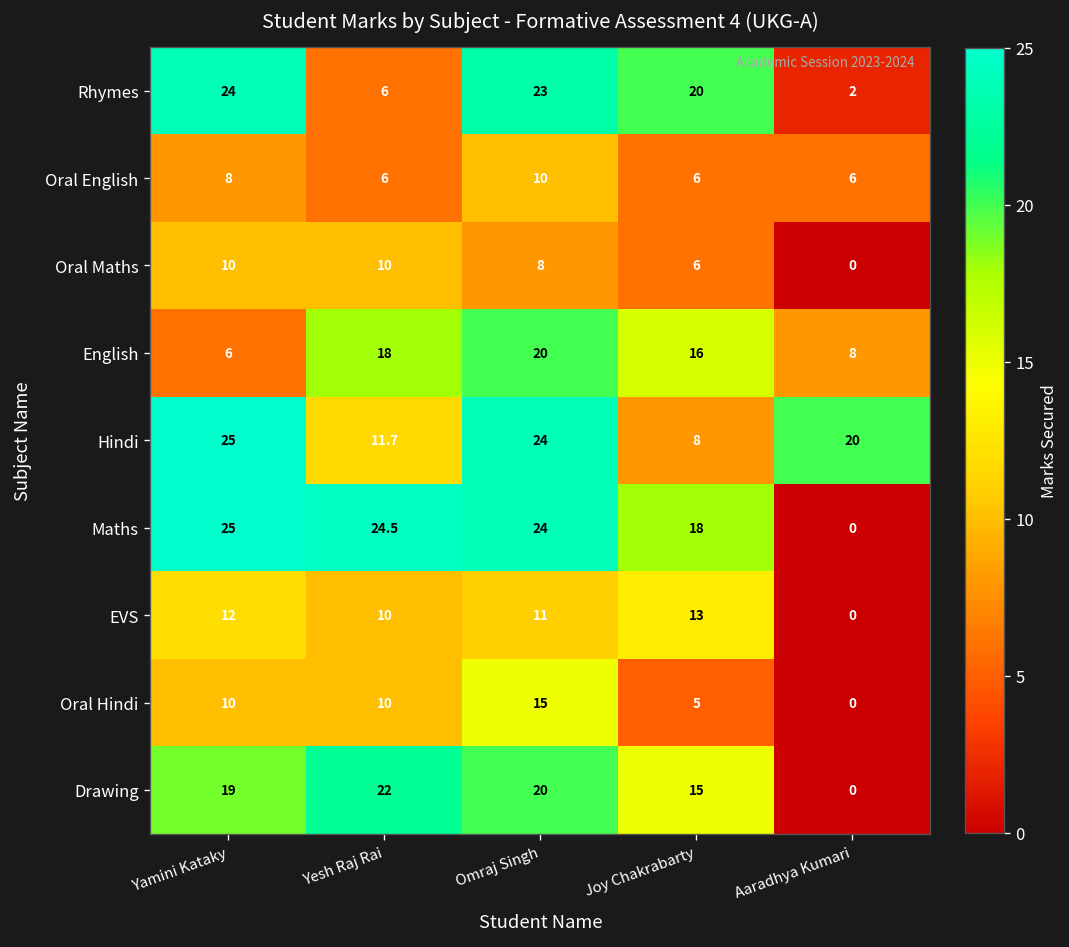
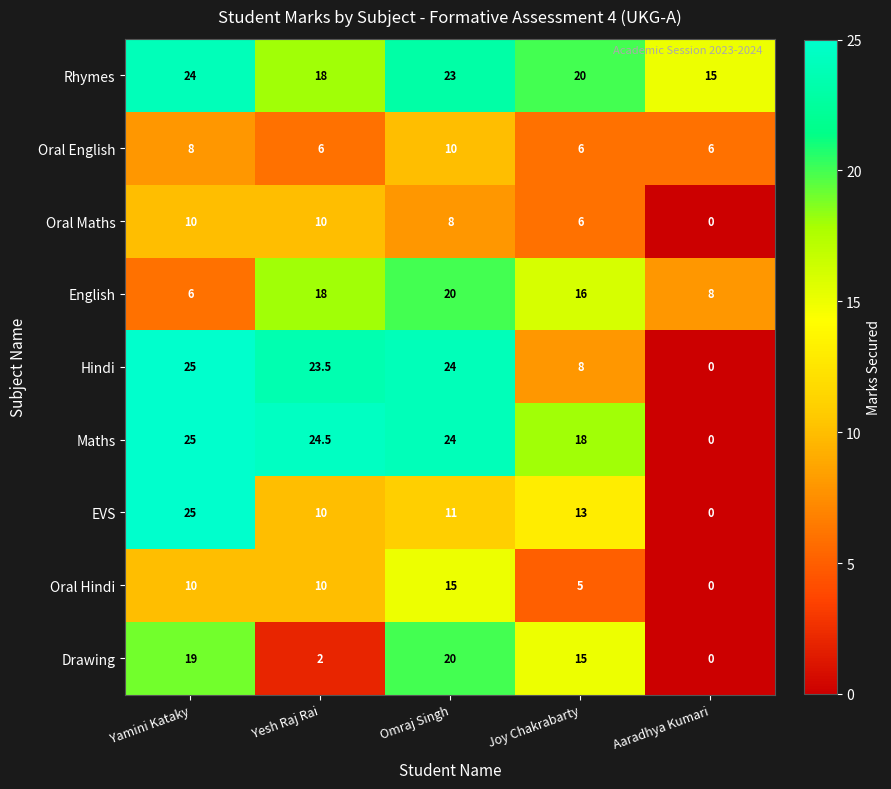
Rhymes, Yesh Raj Rai: 6 -> 18
Rhymes, Aaradhya Kumari: 2 -> 15
Hindi, Yesh Raj Rai: 11.7 -> 23.5
Hindi, Aaradhya Kumari: 20 -> 0
EVS, Yamini Kataky: 12 -> 25
Drawing, Yesh Raj Rai: 22 -> 2
